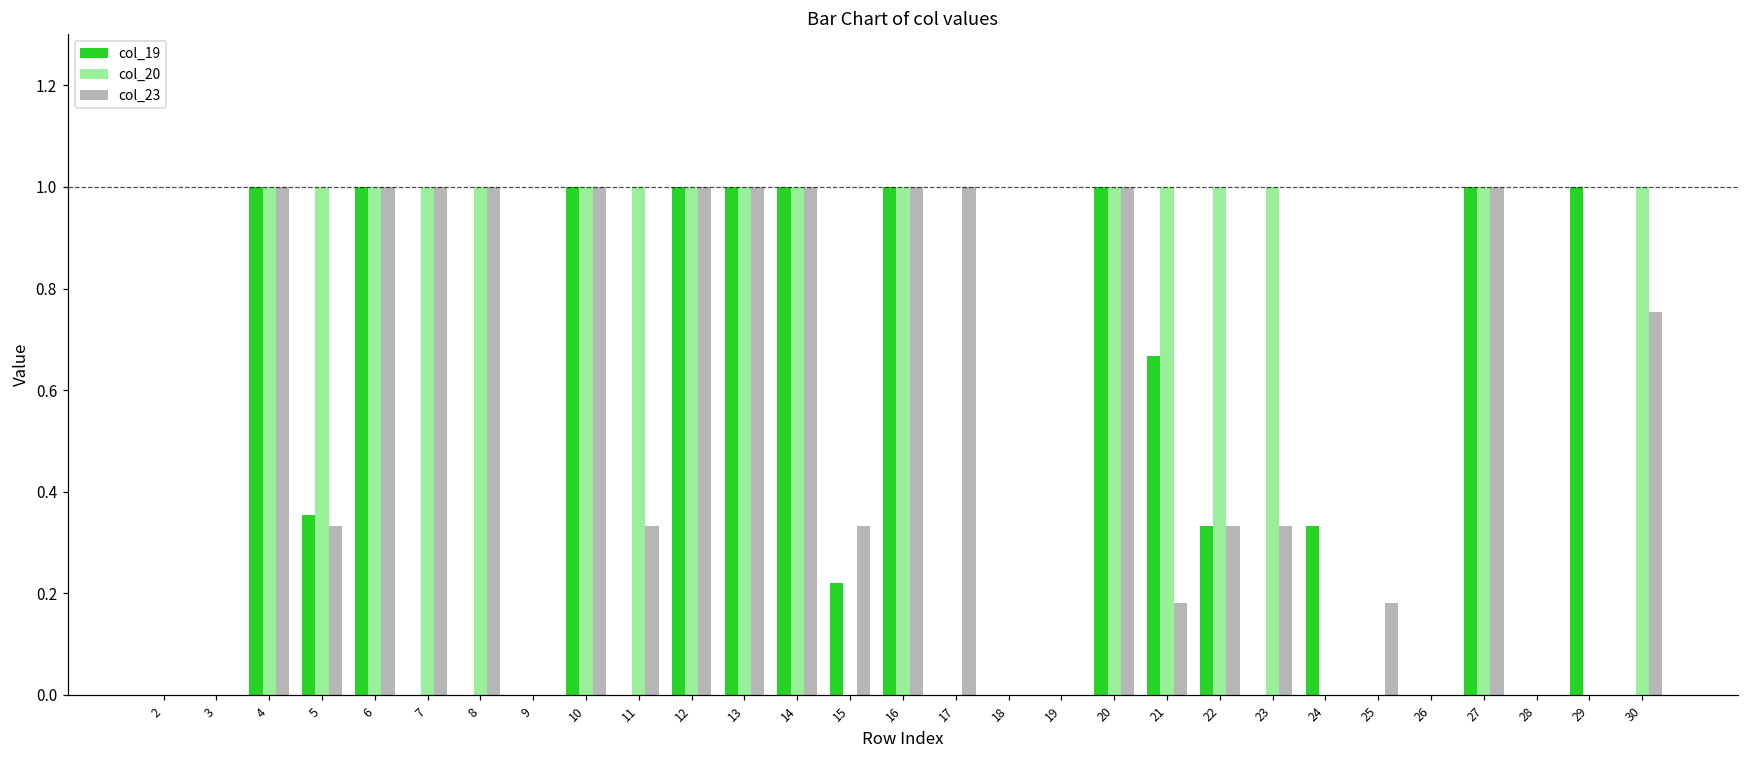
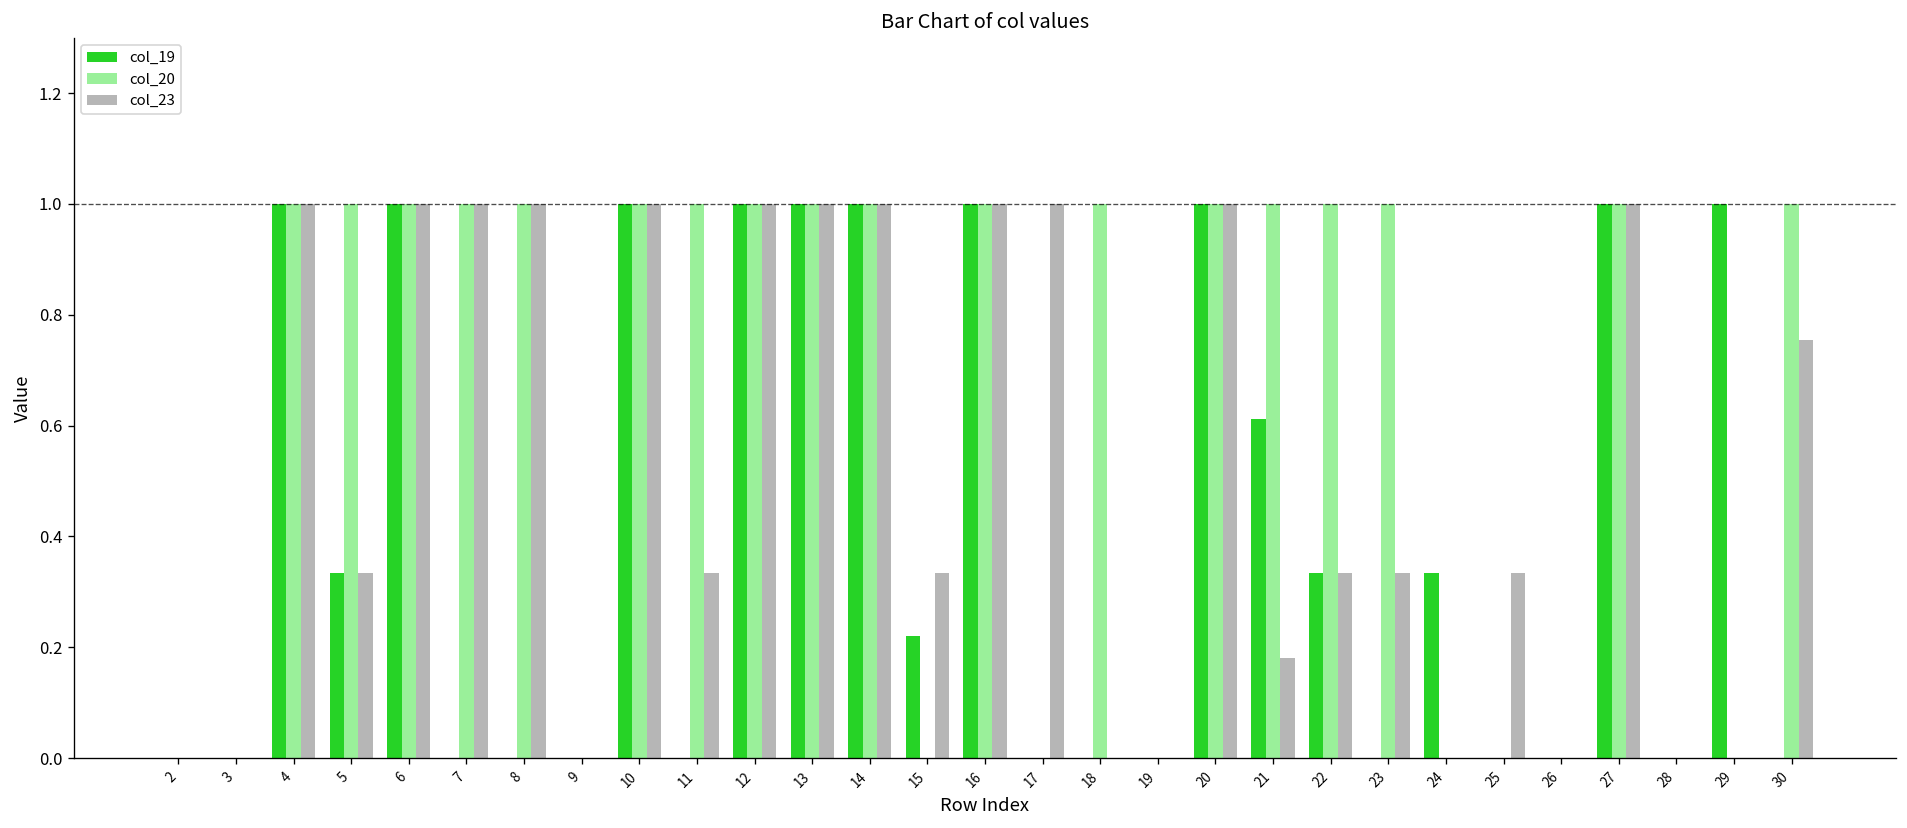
col_19, 5: 0.35 -> 0.33
col_20, 18: 0 -> 1
col_19, 21: 0.67 -> 0.61
col_23, 25: 0.18 -> 0.33
